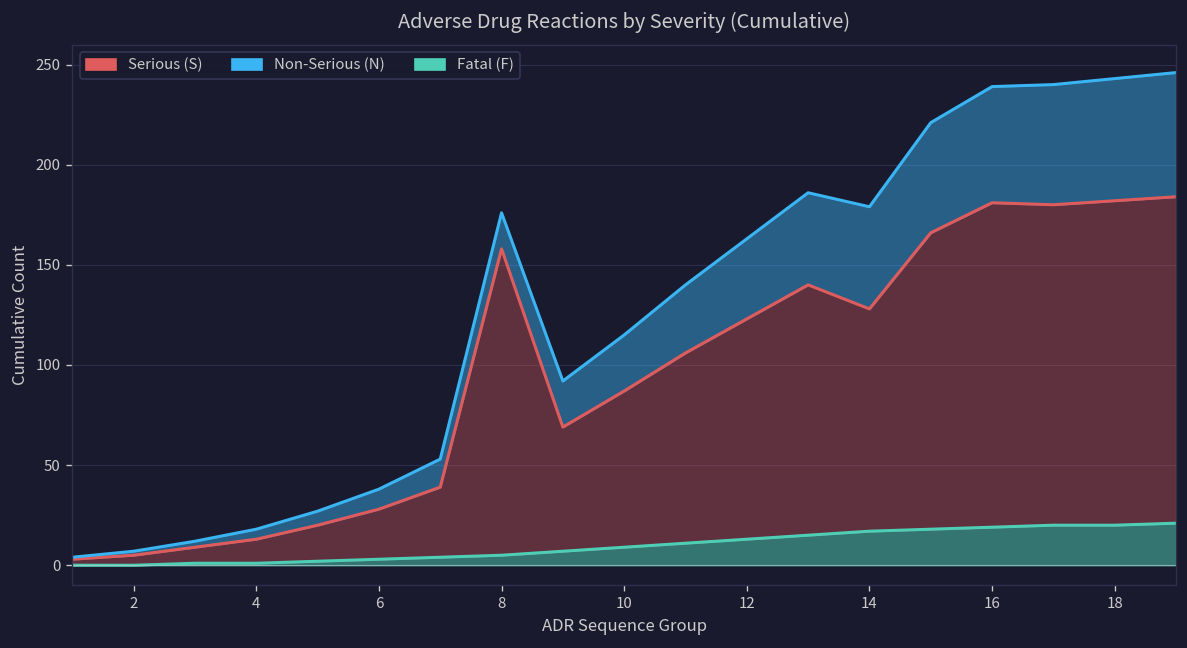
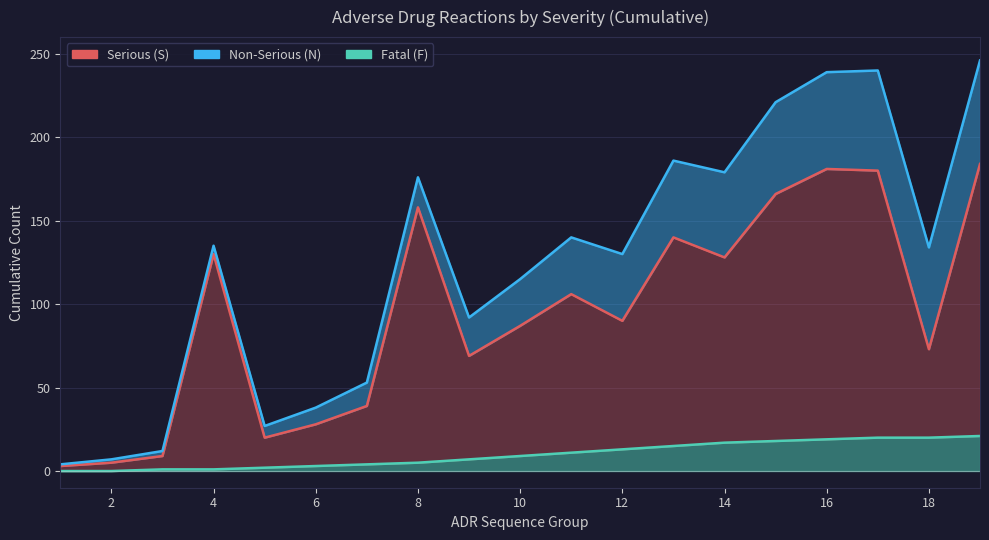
Serious (S), 4: 12 -> 129
Serious (S), 12: 110 -> 77
Serious (S), 18: 162 -> 53
